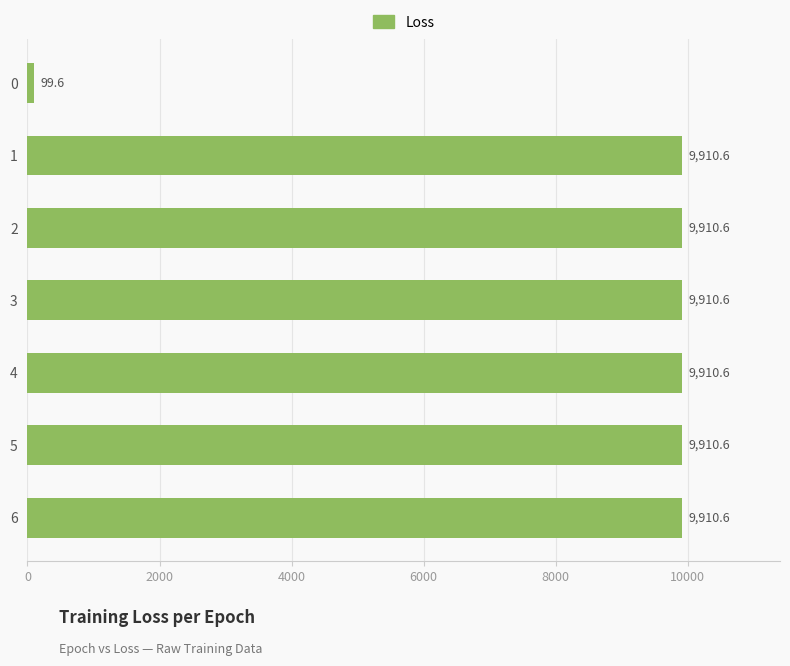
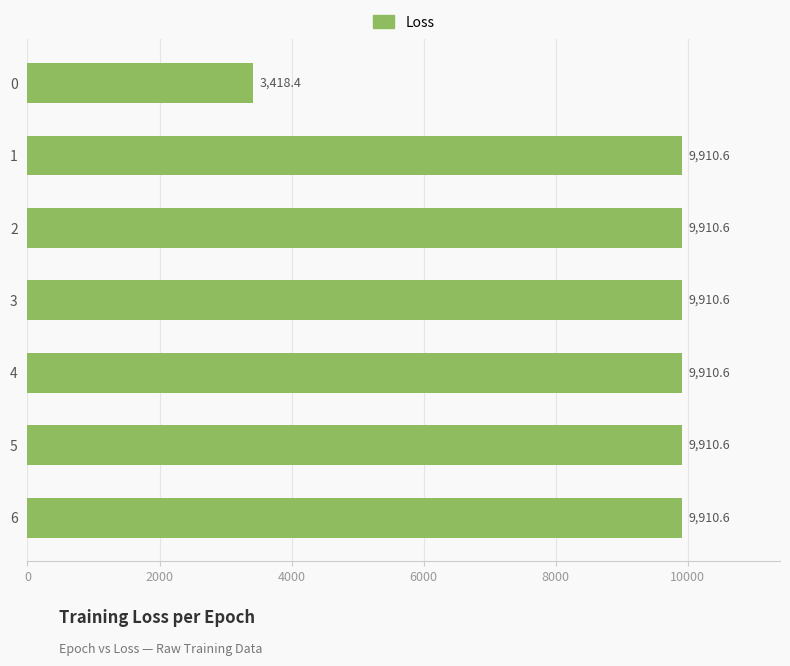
0: 99.6 -> 3,418.4
